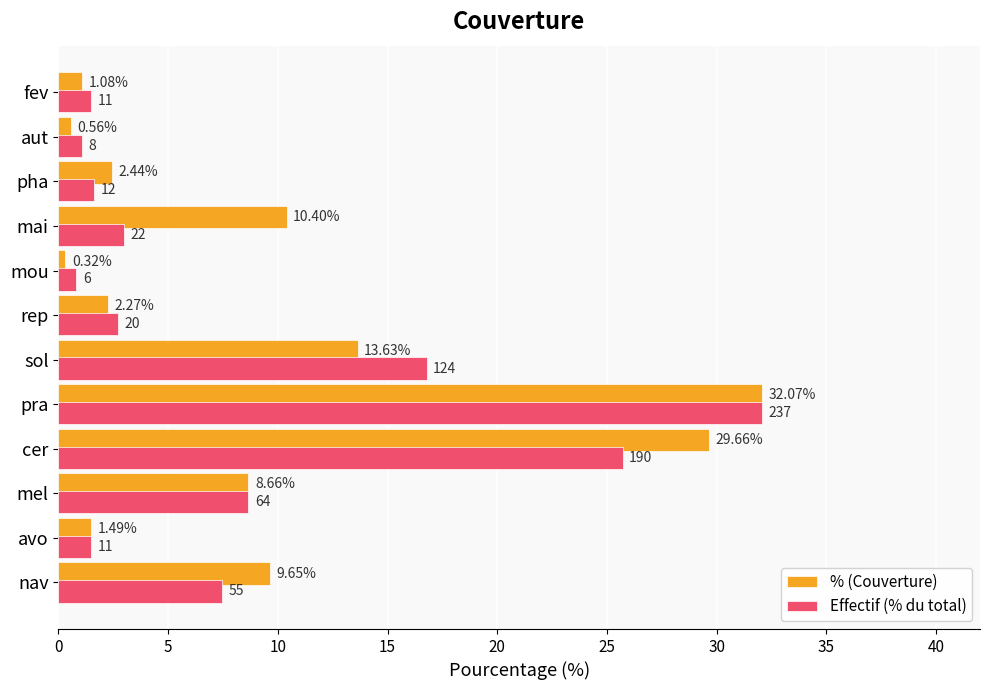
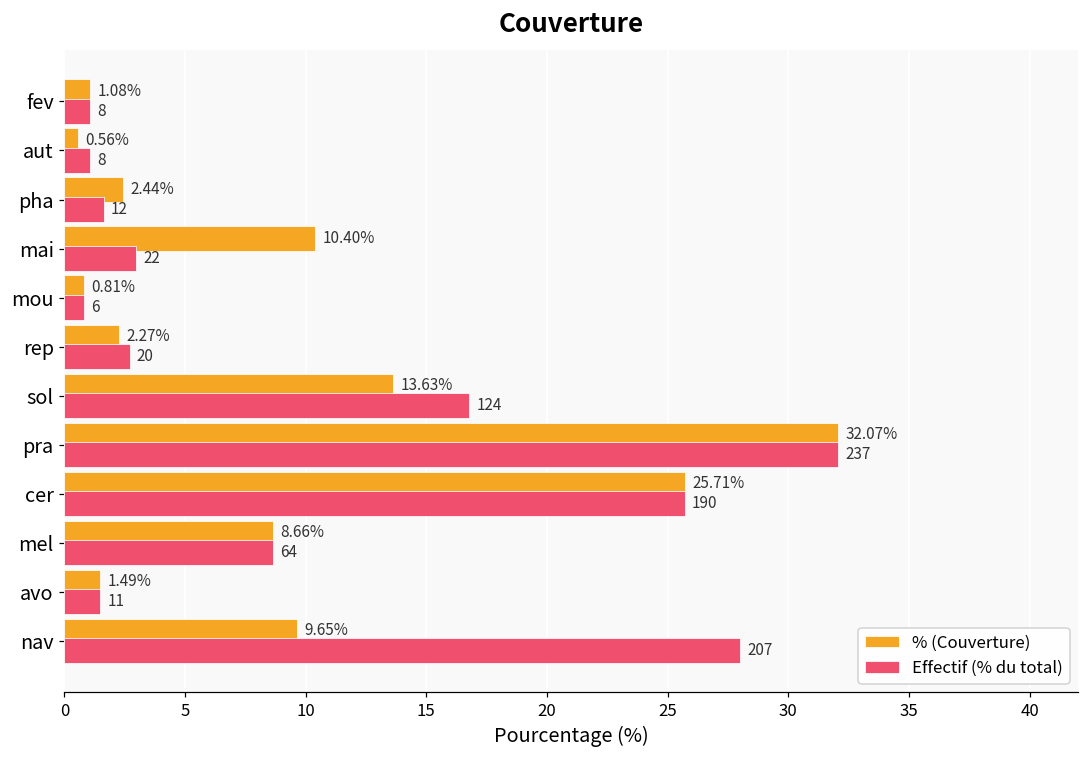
Effectif (% du total), fev: 11 -> 8
% (Couverture), mou: 0.32% -> 0.81%
% (Couverture), cer: 29.66% -> 25.71%
Effectif (% du total), nav: 55 -> 207
